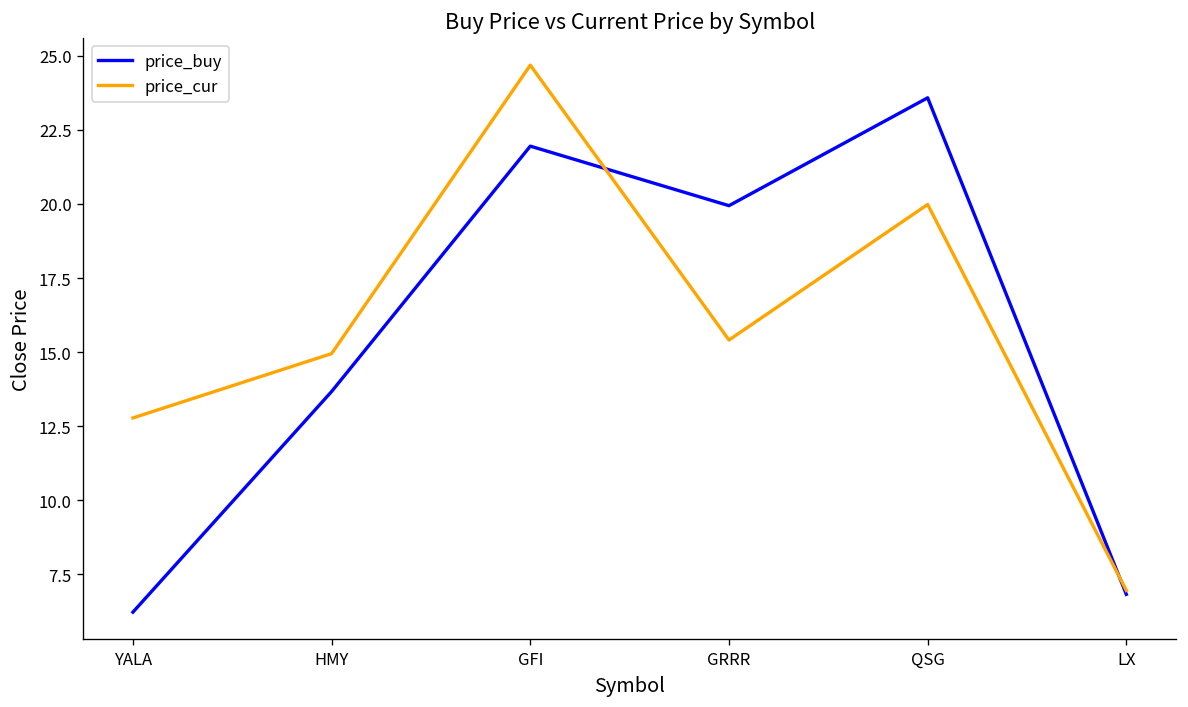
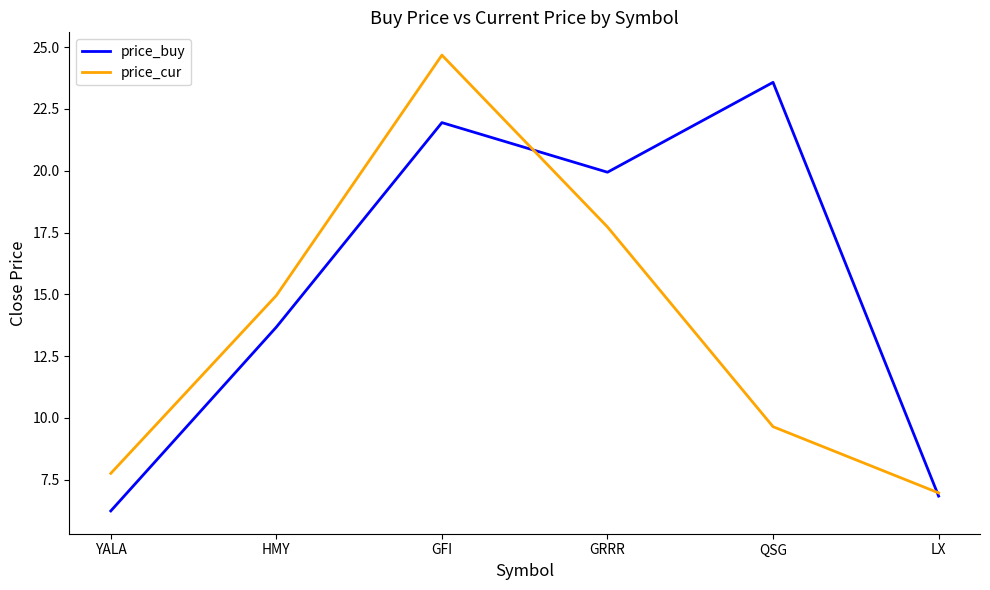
price_cur, YALA: 12.8 -> 7.8
price_cur, GRRR: 15.4 -> 17.7
price_cur, QSG: 20.0 -> 9.6
